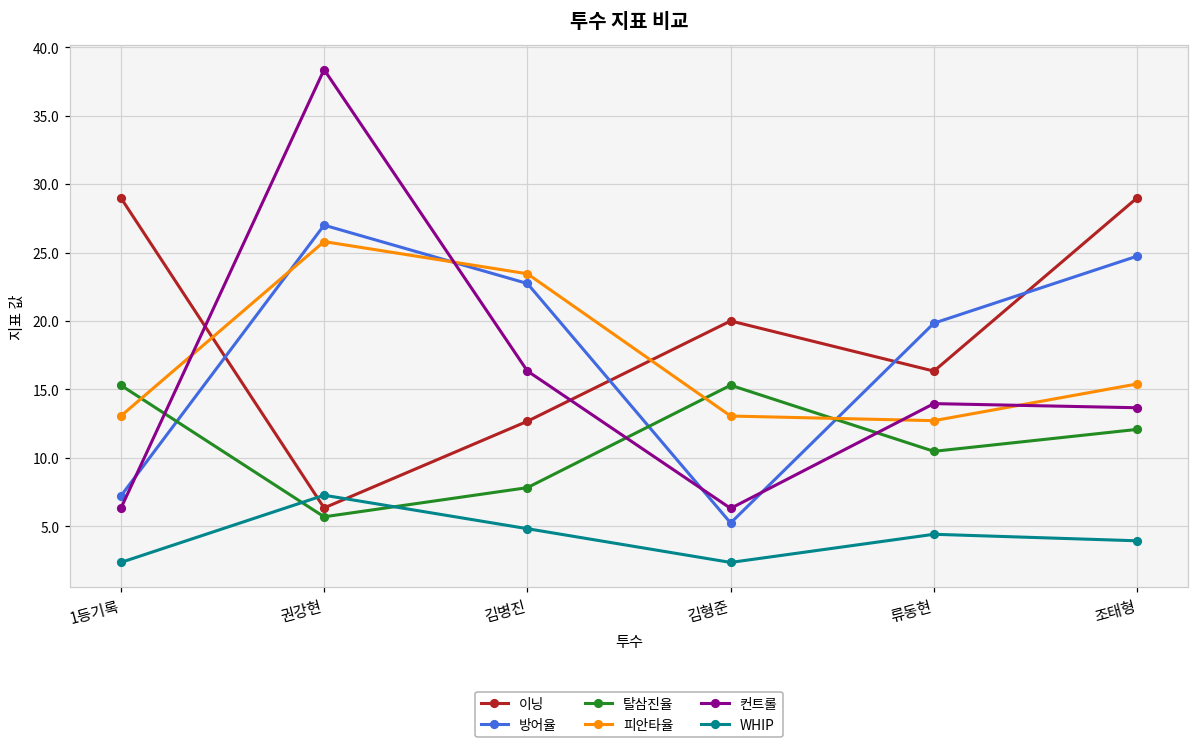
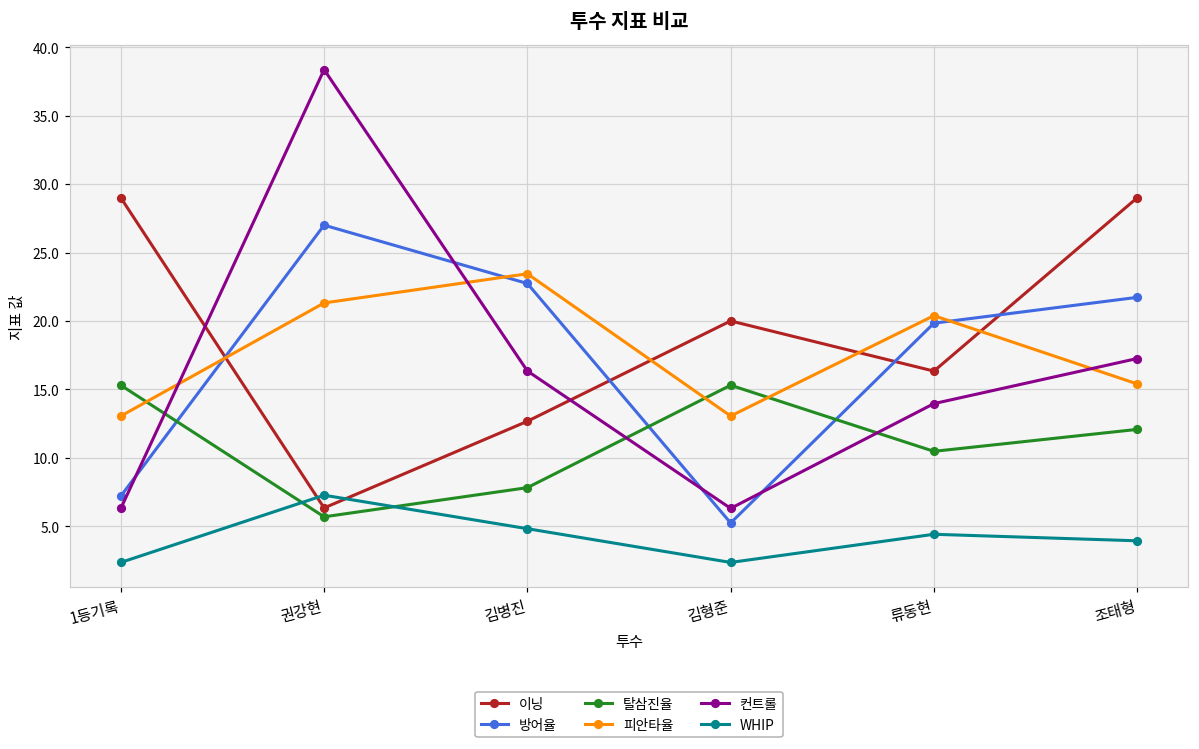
피안타율, 권강현: 25.8 -> 21.3
피안타율, 류동현: 12.7 -> 20.4
방어율, 조태형: 24.7 -> 21.7
컨트롤, 조태형: 13.7 -> 17.3
